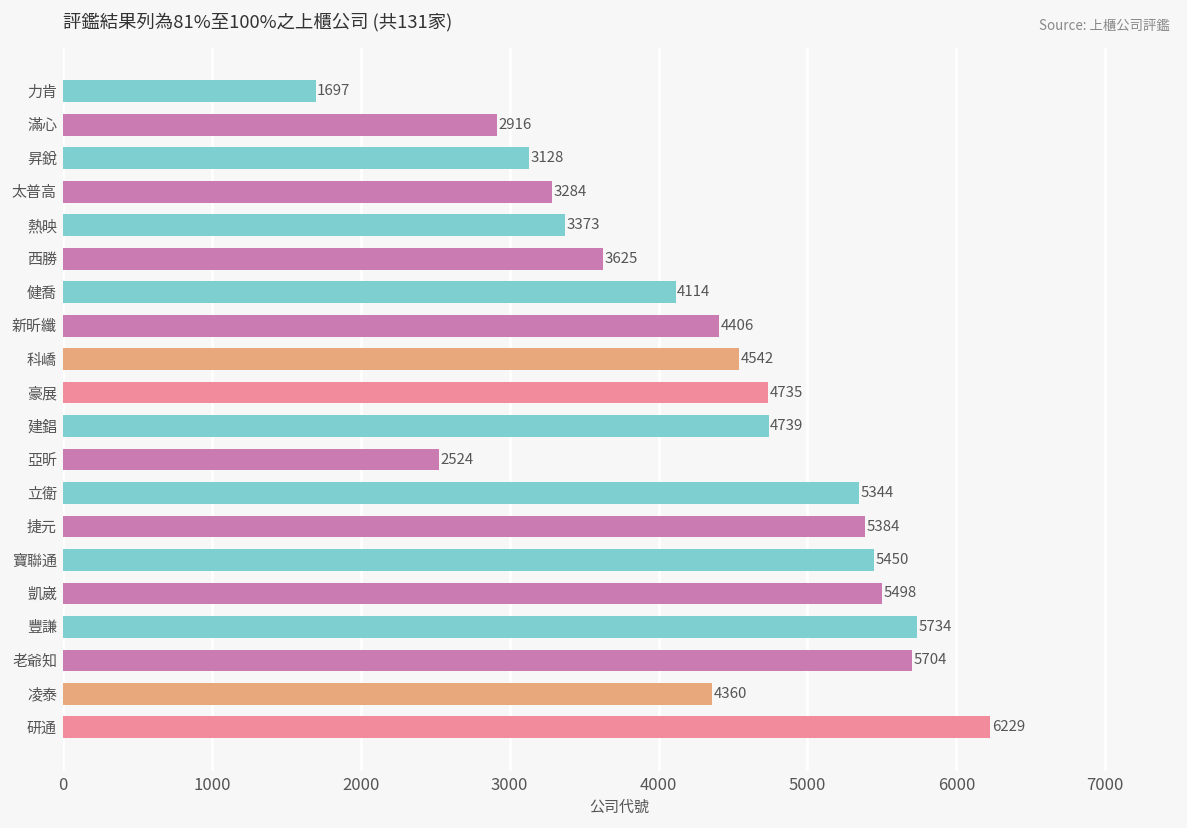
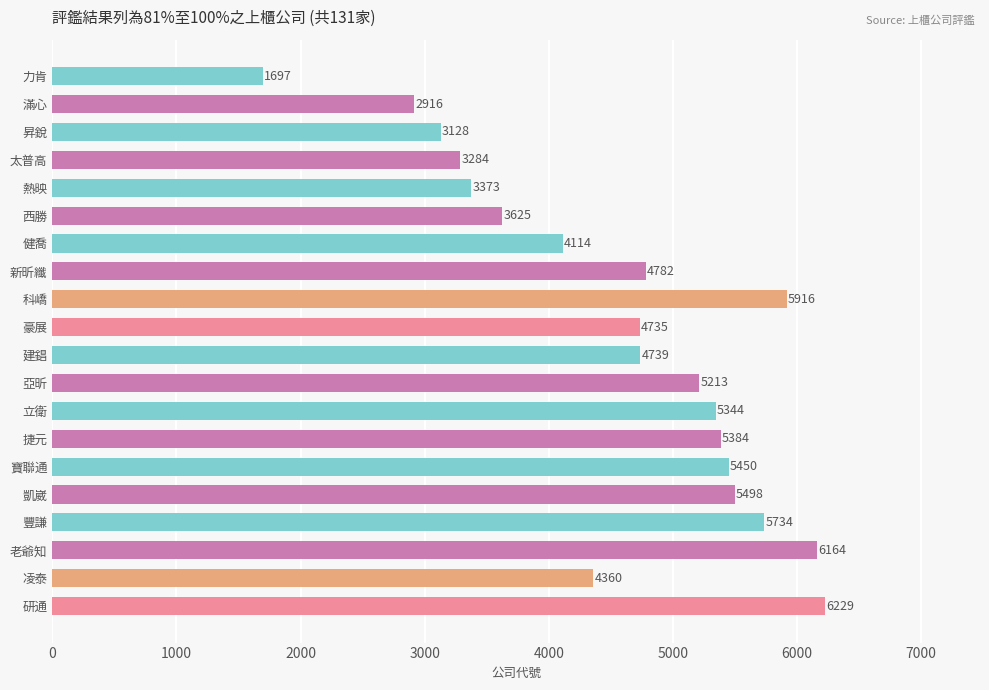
新昕纖: 4406 -> 4782
科嶠: 4542 -> 5916
亞昕: 2524 -> 5213
老爺知: 5704 -> 6164
